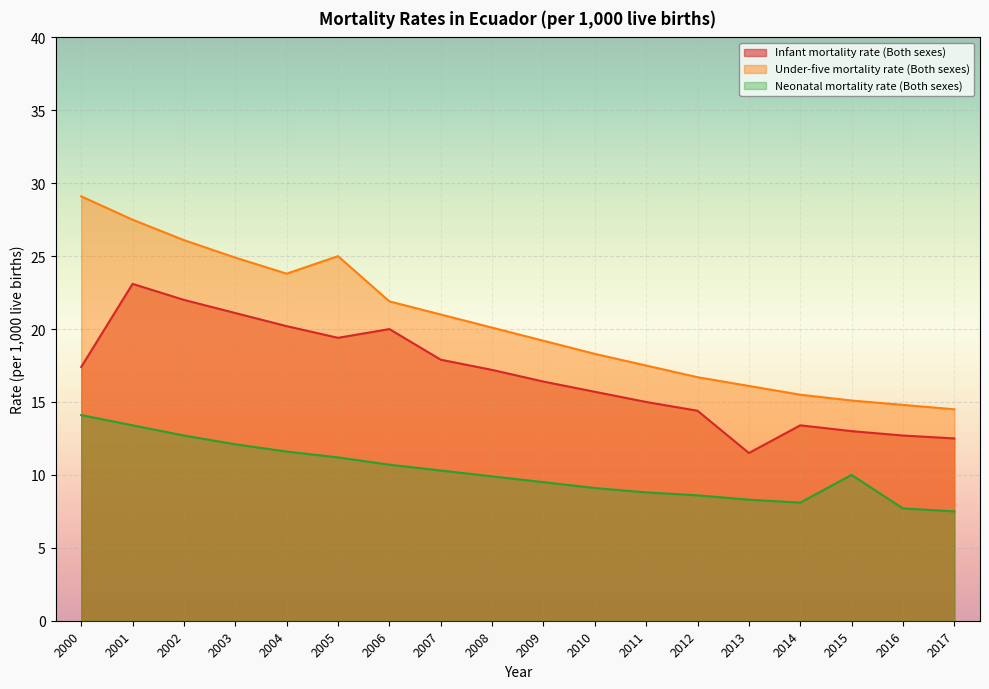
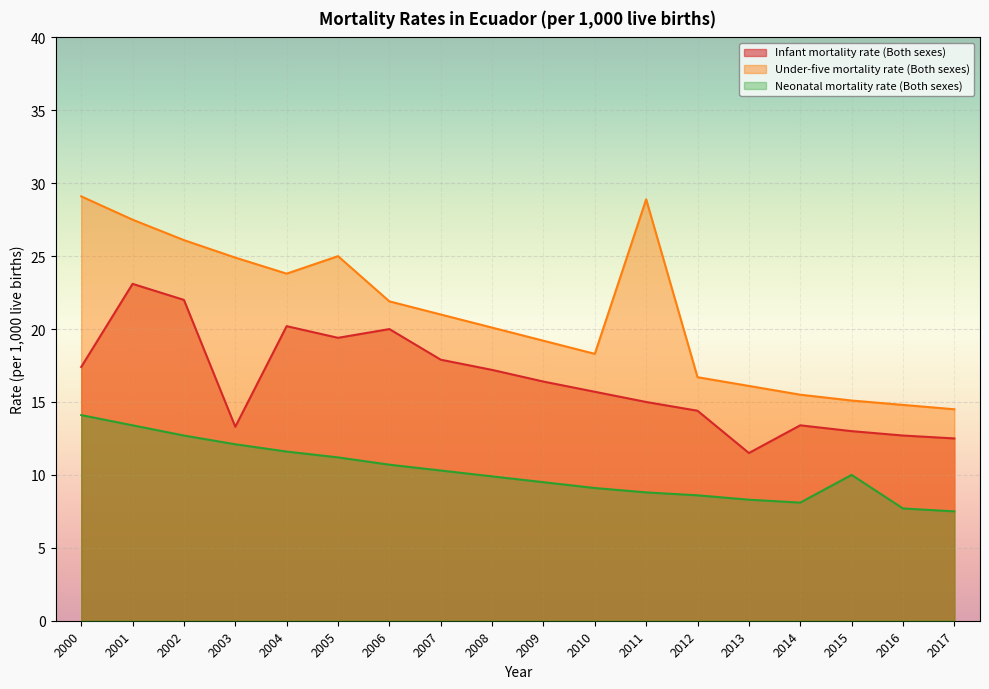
Infant mortality rate (Both sexes), 2003: 21.1 -> 13.3
Under-five mortality rate (Both sexes), 2011: 17.5 -> 28.9
